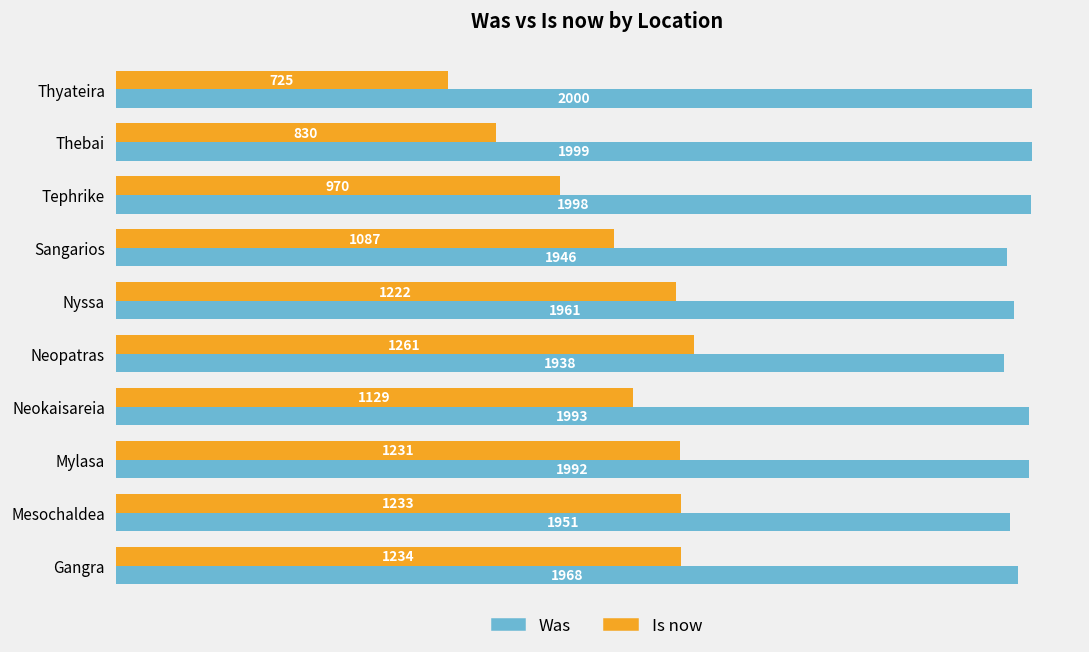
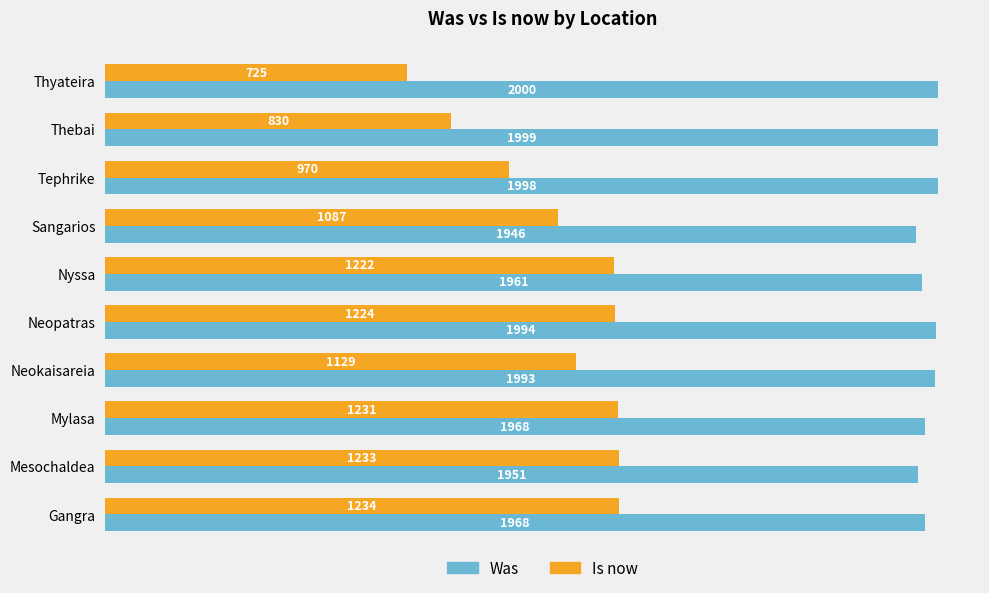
Is now, Neopatras: 1261 -> 1224
Was, Neopatras: 1938 -> 1994
Was, Mylasa: 1992 -> 1968
